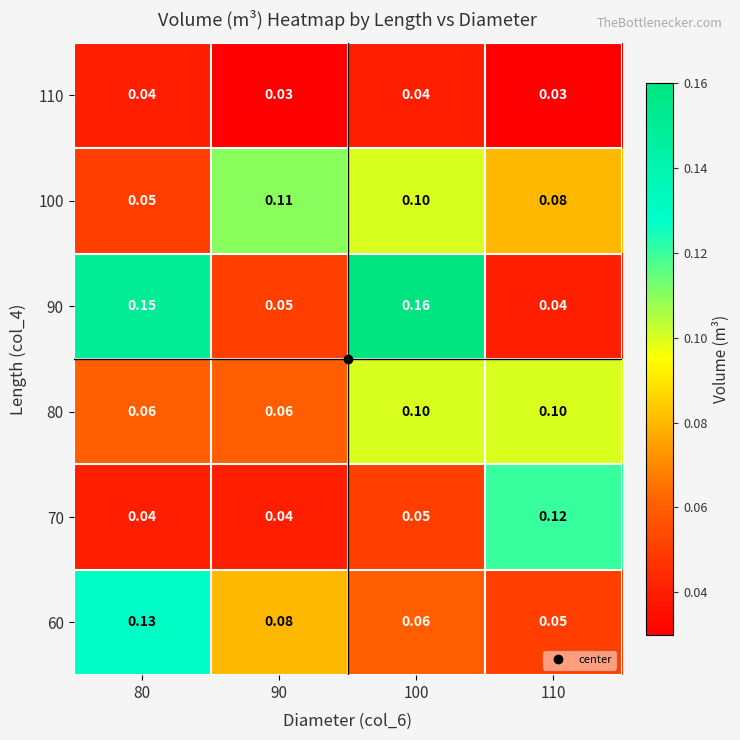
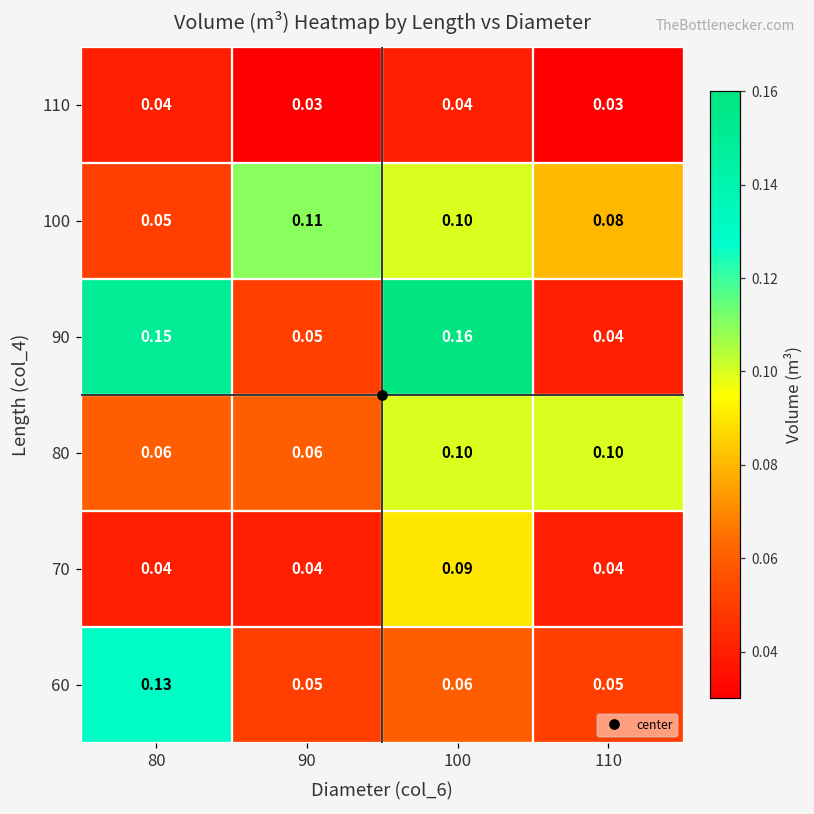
70, 100: 0.05 -> 0.09
70, 110: 0.12 -> 0.04
60, 90: 0.08 -> 0.05
